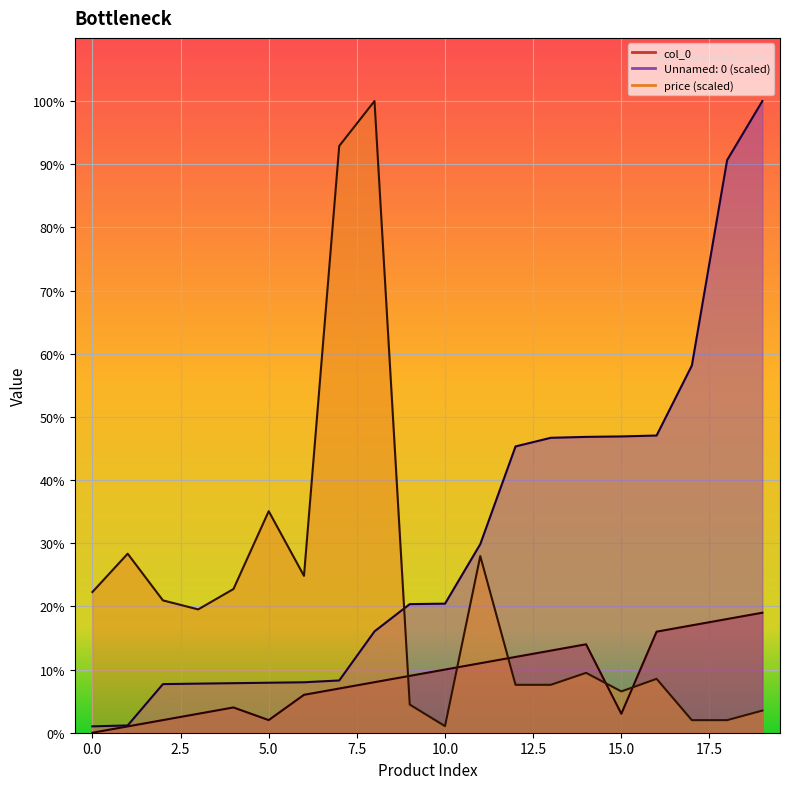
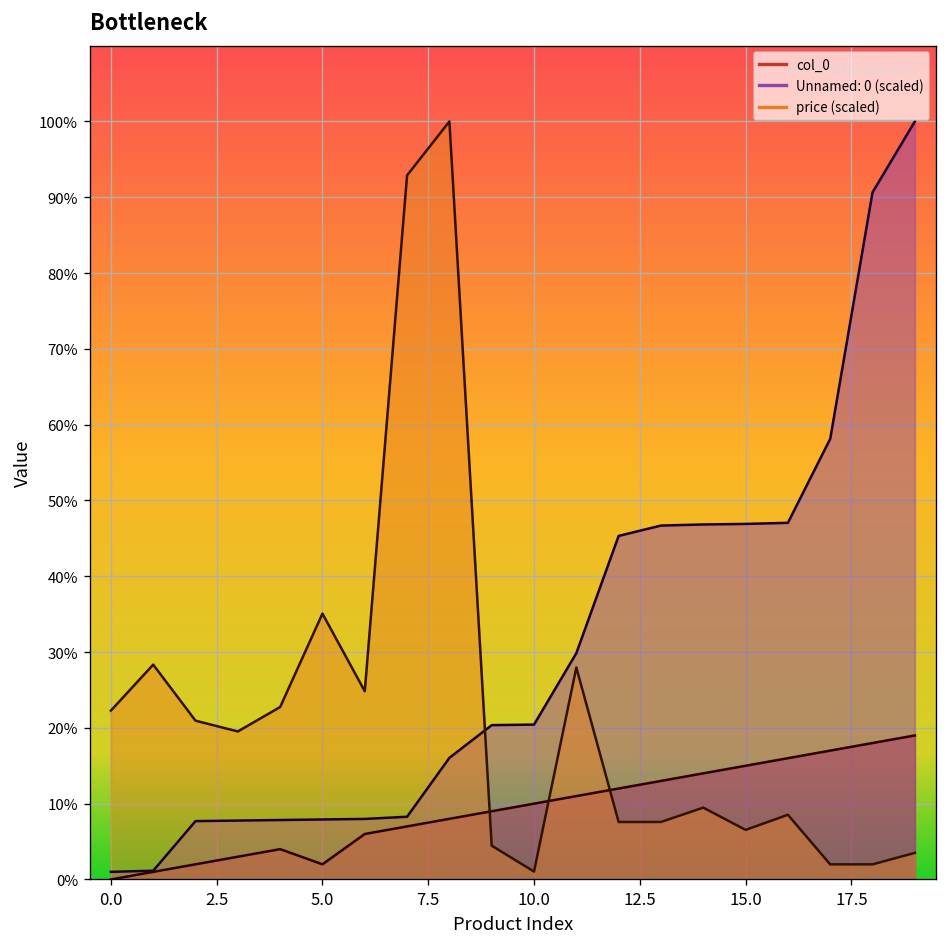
col_0, 15.0: 3% -> 15%
